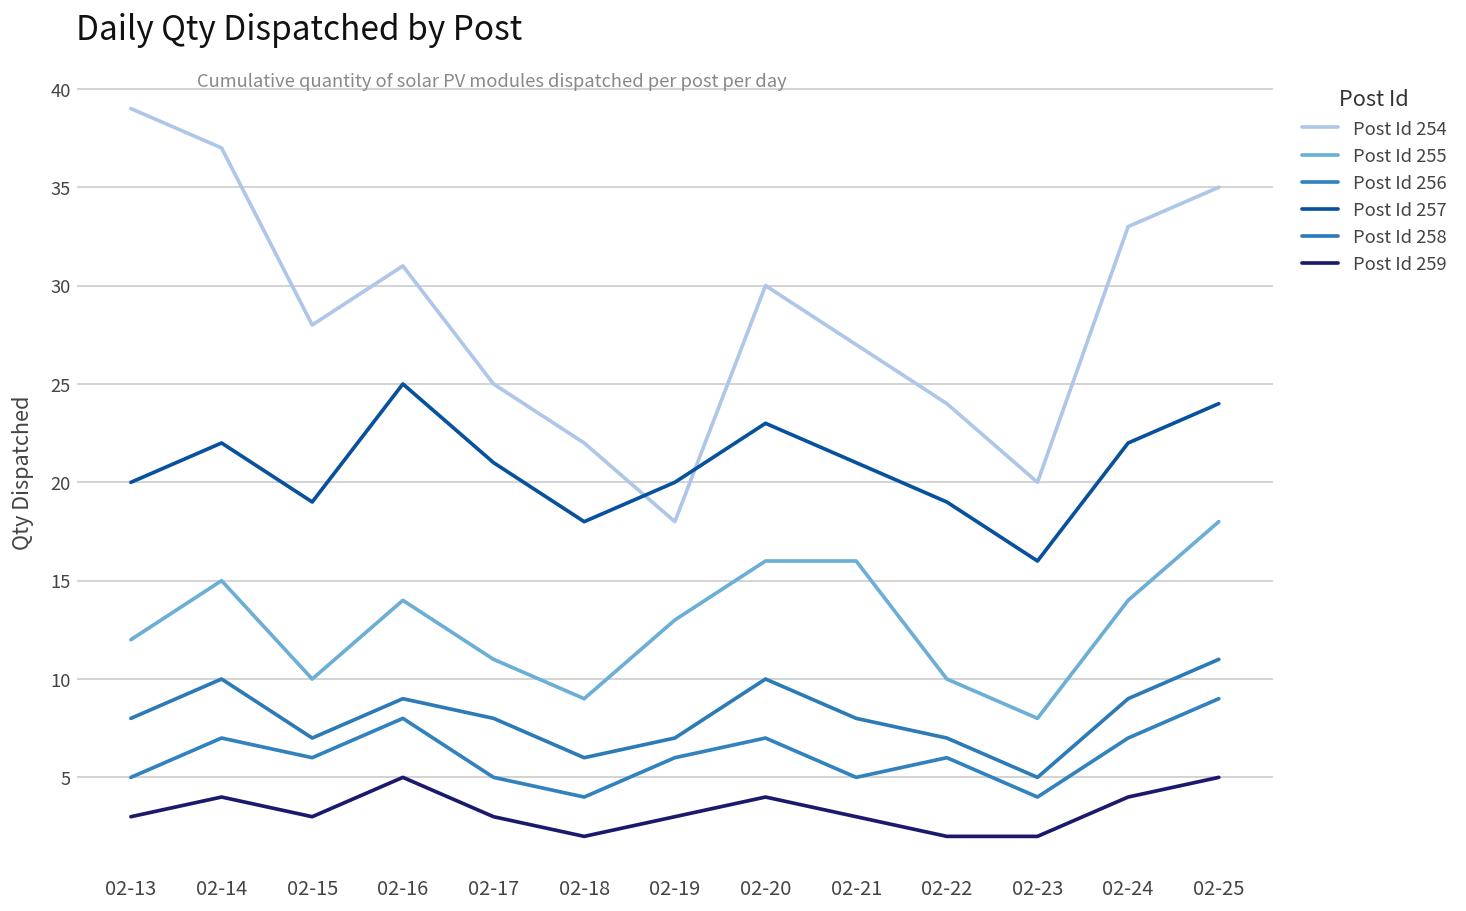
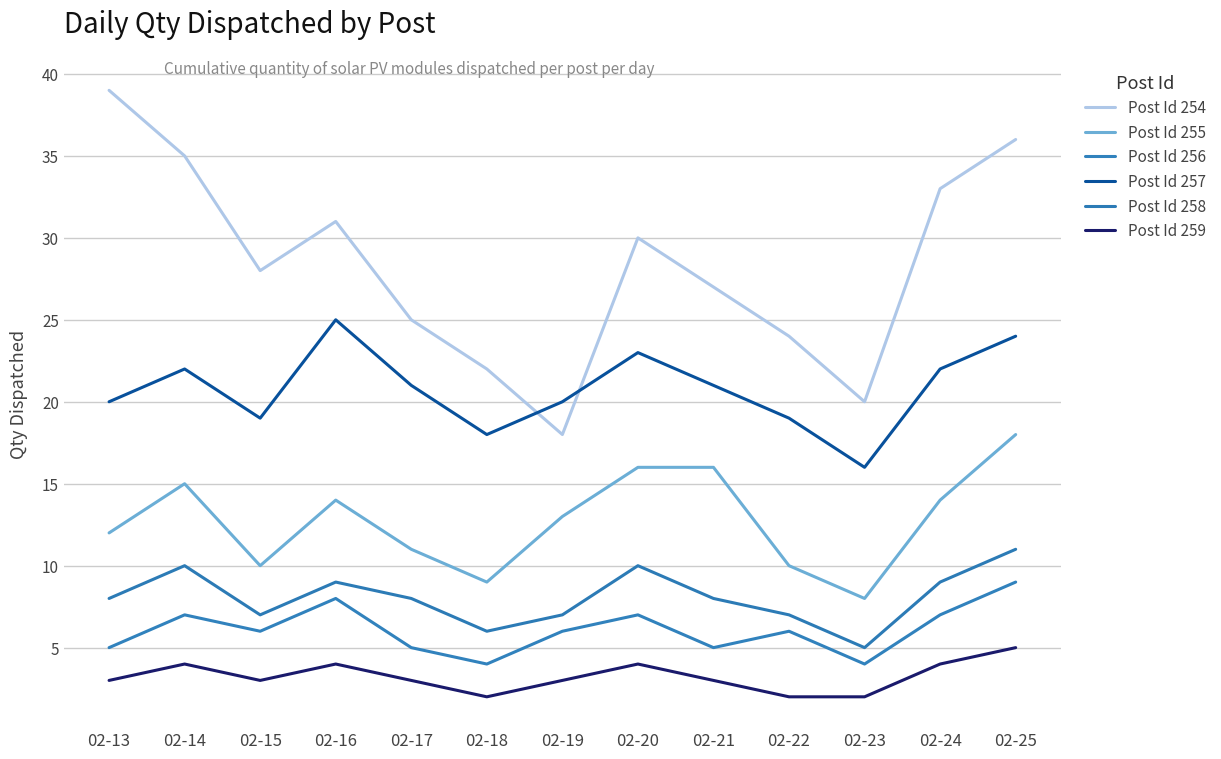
Post Id 254, 02-14: 37 -> 35
Post Id 259, 02-16: 5 -> 4
Post Id 254, 02-25: 35 -> 36
